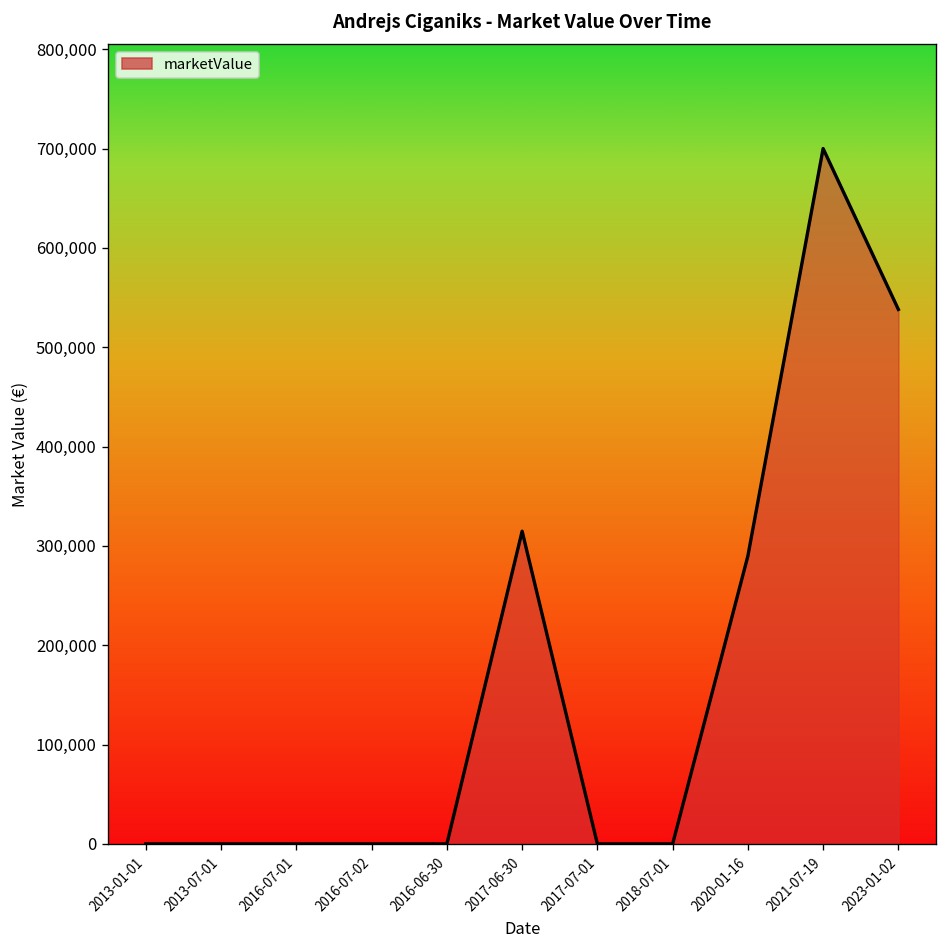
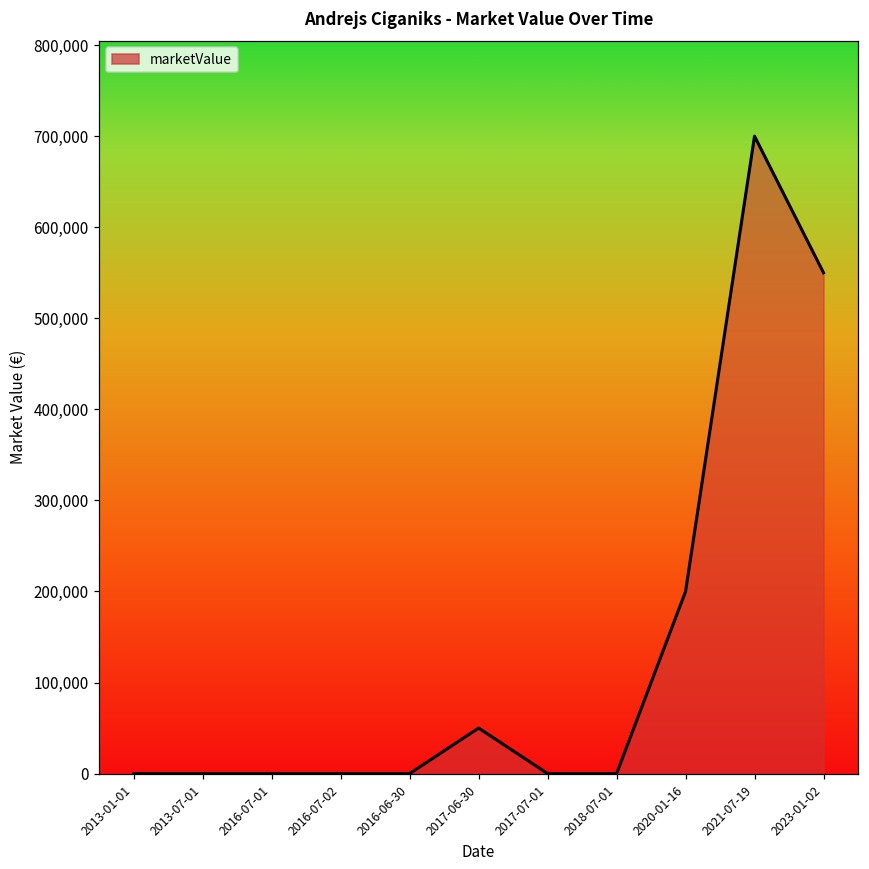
2017-06-30: 310,000 -> 50,000
2020-01-16: 290,000 -> 200,000
2023-01-02: 540,000 -> 550,000
